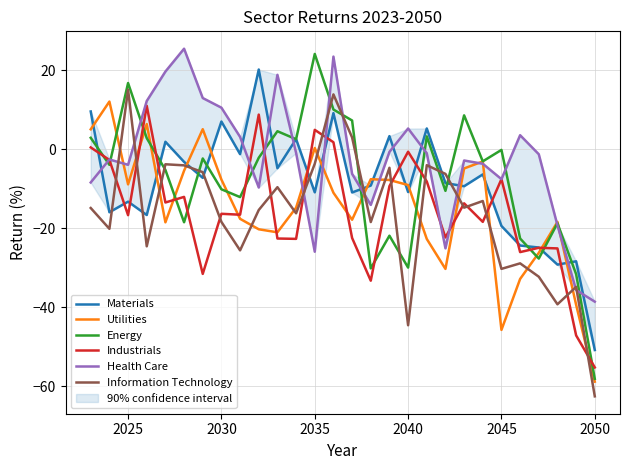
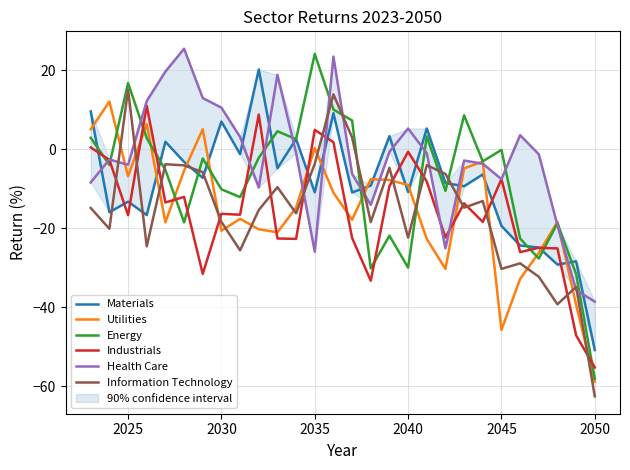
Utilities, 2025: -9 -> -7
Utilities, 2030: -8 -> -21
Information Technology, 2040: -45 -> -22
